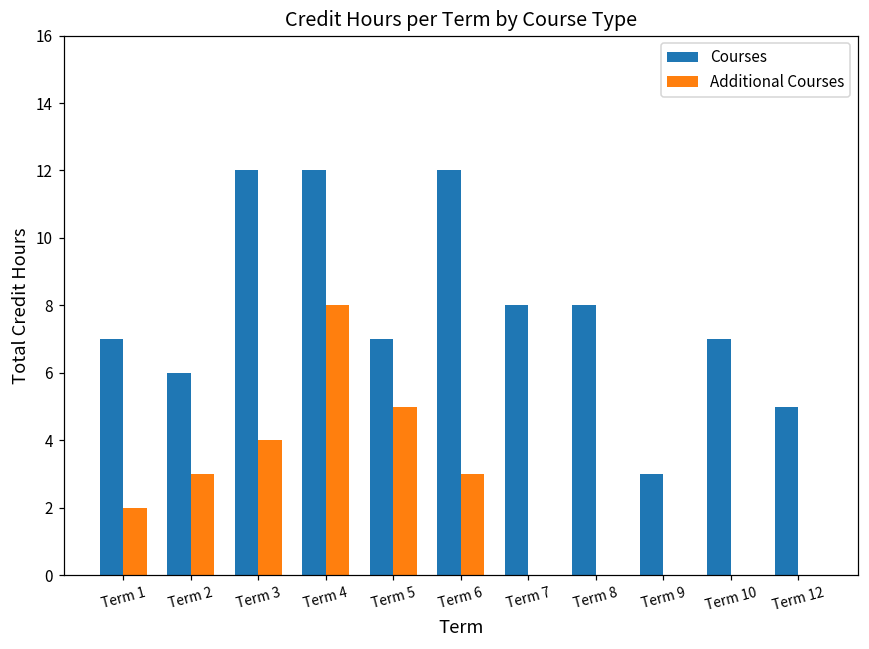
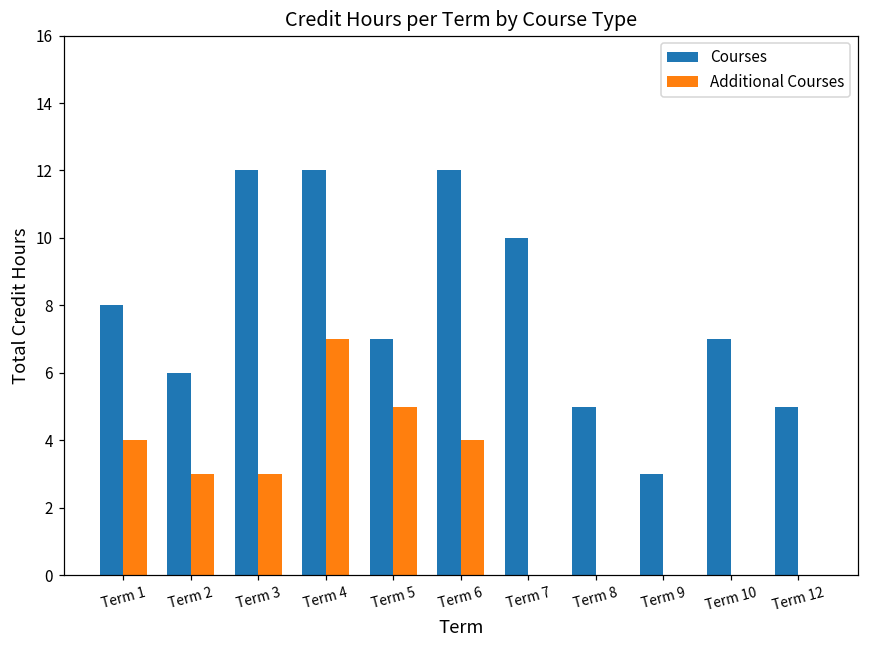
Courses, Term 1: 7 -> 8
Additional Courses, Term 1: 2 -> 4
Additional Courses, Term 3: 4 -> 3
Additional Courses, Term 4: 8 -> 7
Additional Courses, Term 6: 3 -> 4
Courses, Term 7: 8 -> 10
Courses, Term 8: 8 -> 5
